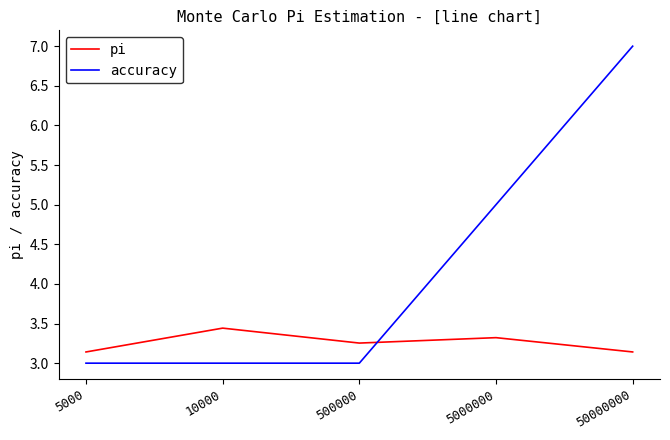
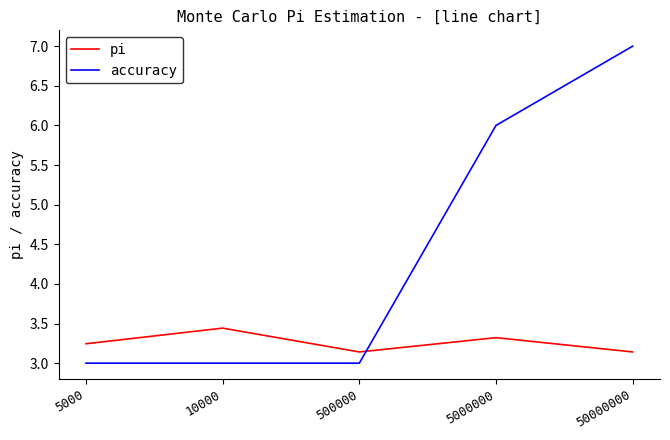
pi, 5000: 3.1 -> 3.2
pi, 500000: 3.3 -> 3.1
accuracy, 5000000: 5 -> 6
